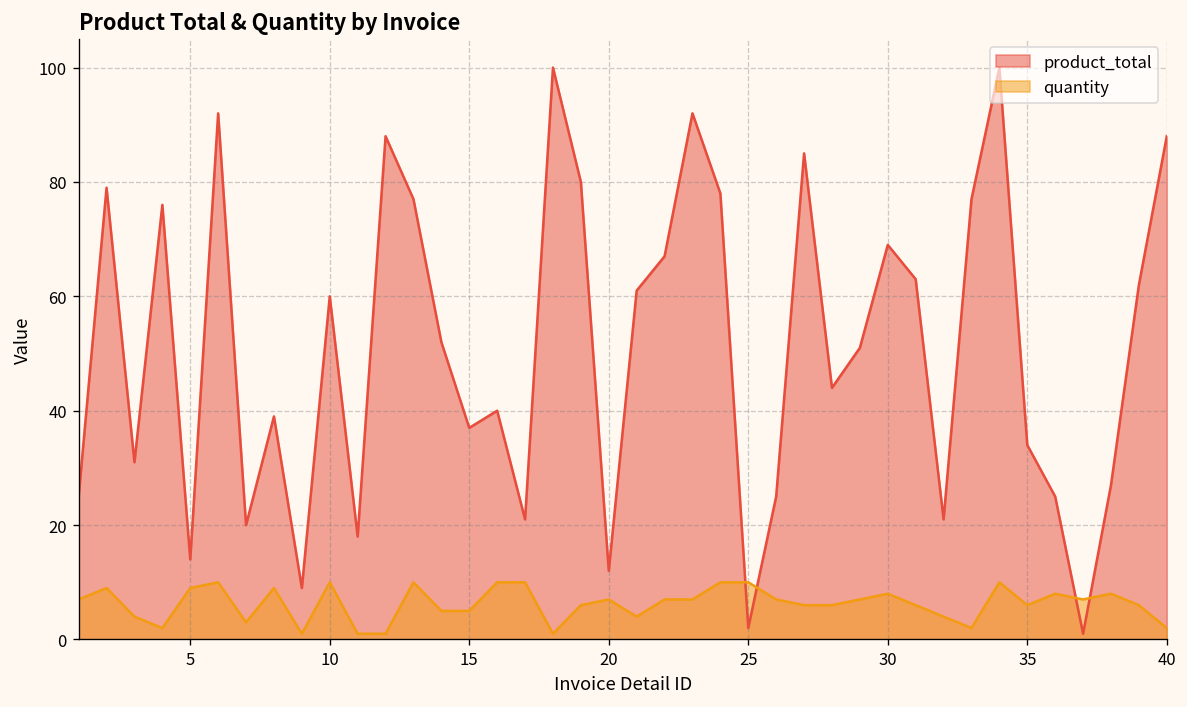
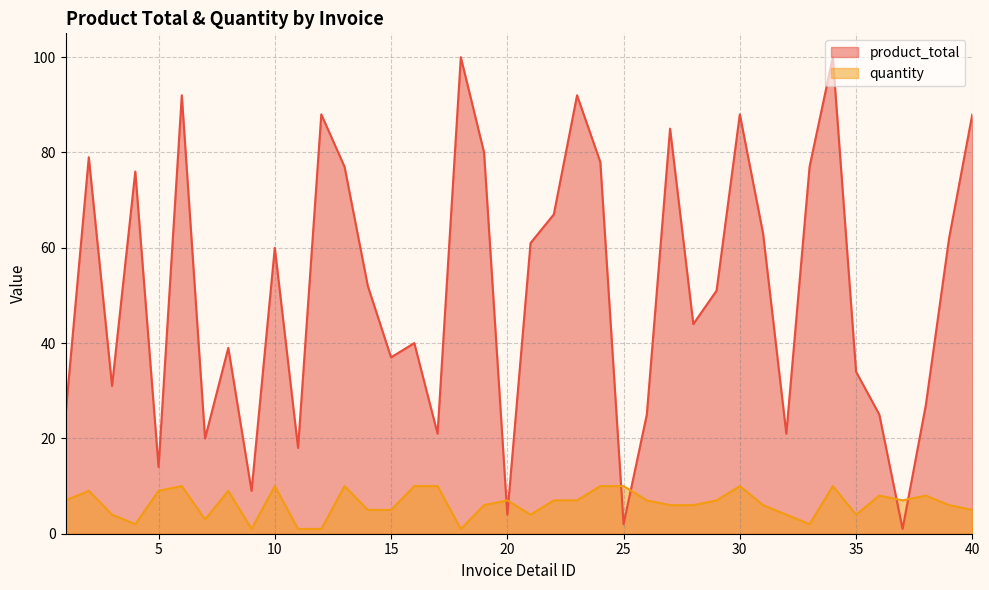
product_total, 20: 12 -> 4
product_total, 30: 69 -> 88
quantity, 30: 8 -> 10
quantity, 35: 6 -> 4
quantity, 40: 2 -> 5
